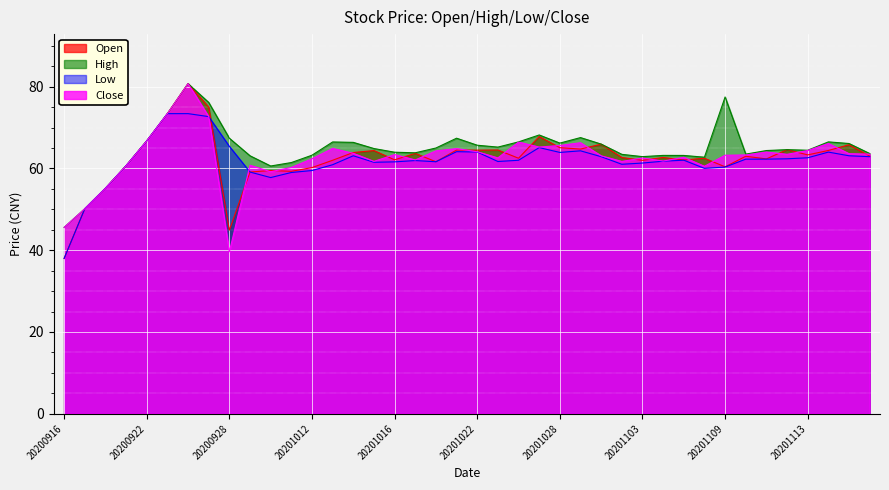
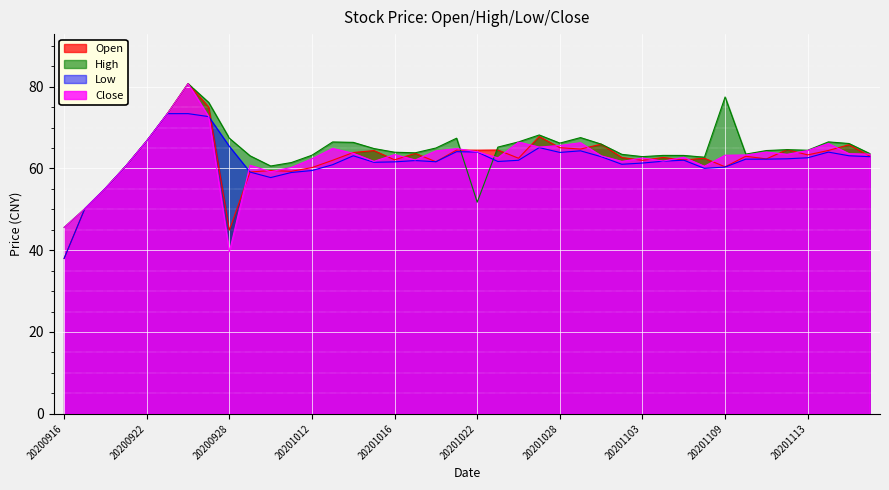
High, 20201022: 66 -> 52
